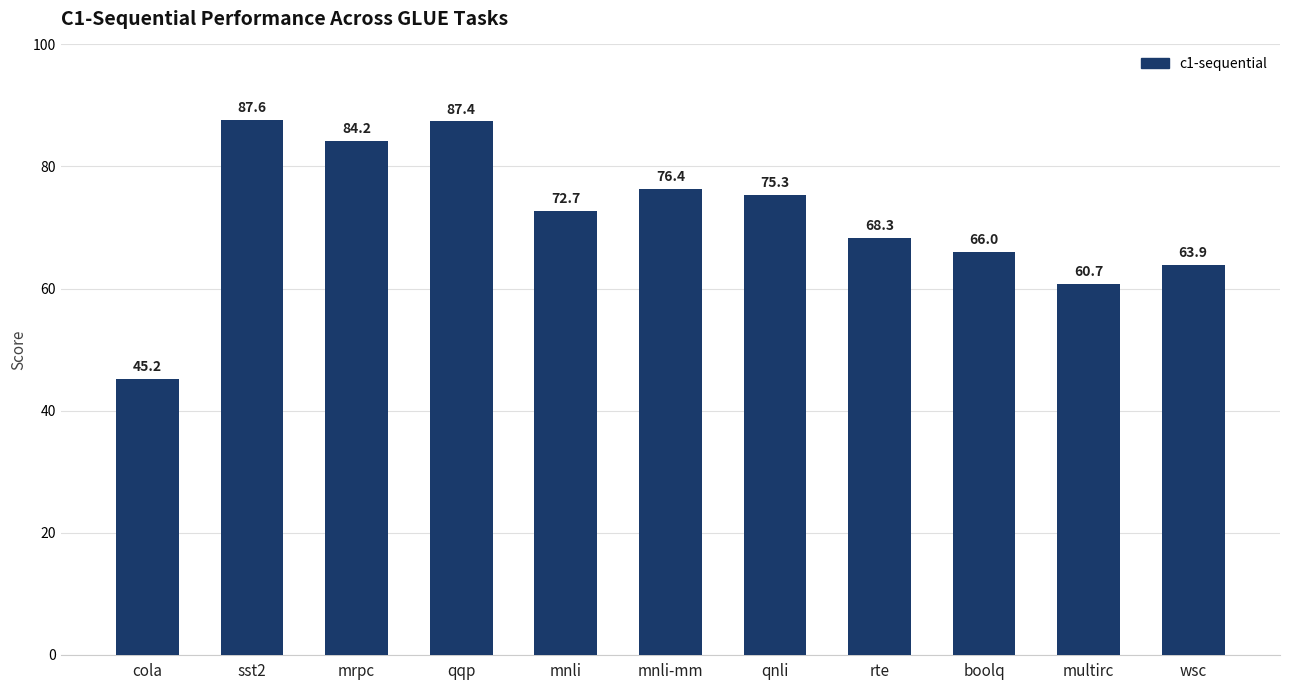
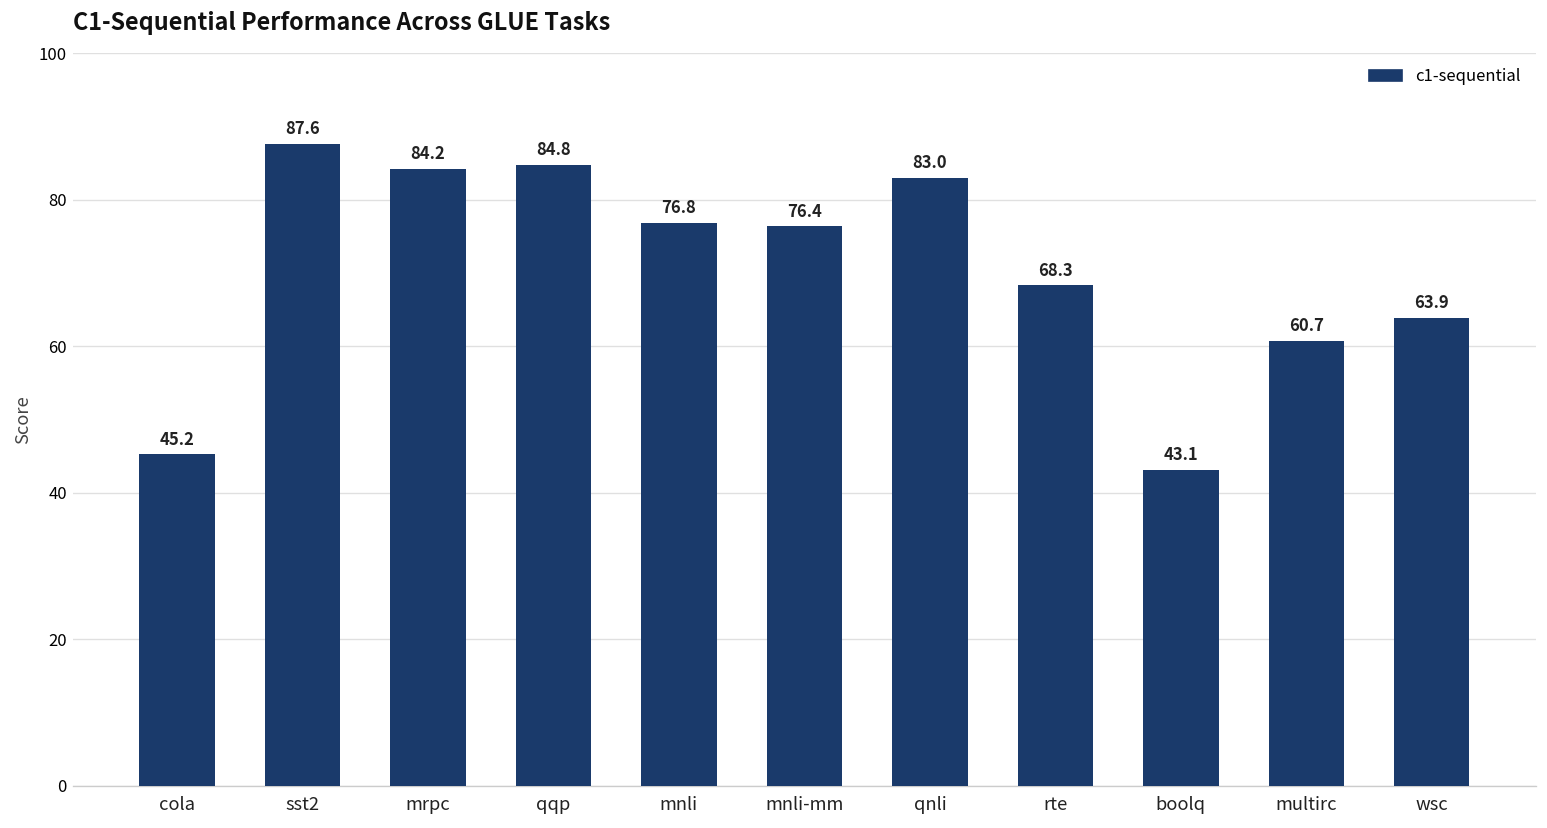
qqp: 87.4 -> 84.8
mnli: 72.7 -> 76.8
qnli: 75.3 -> 83.0
boolq: 66.0 -> 43.1
